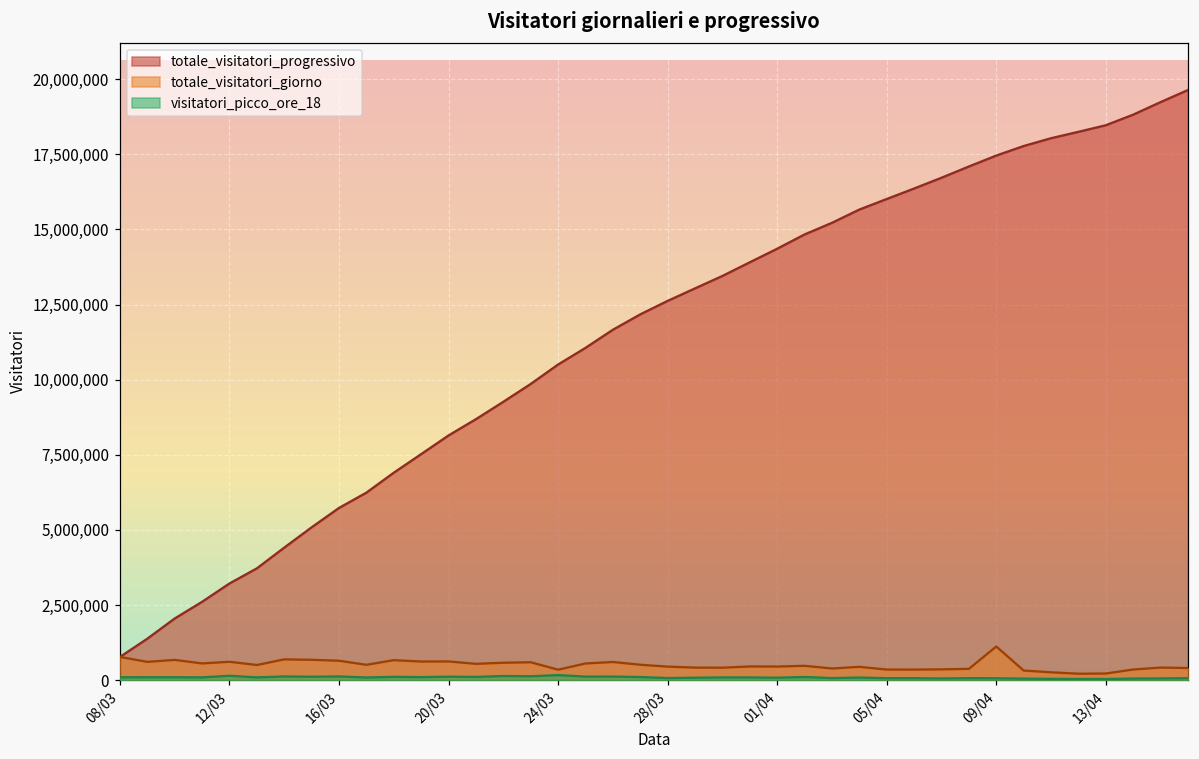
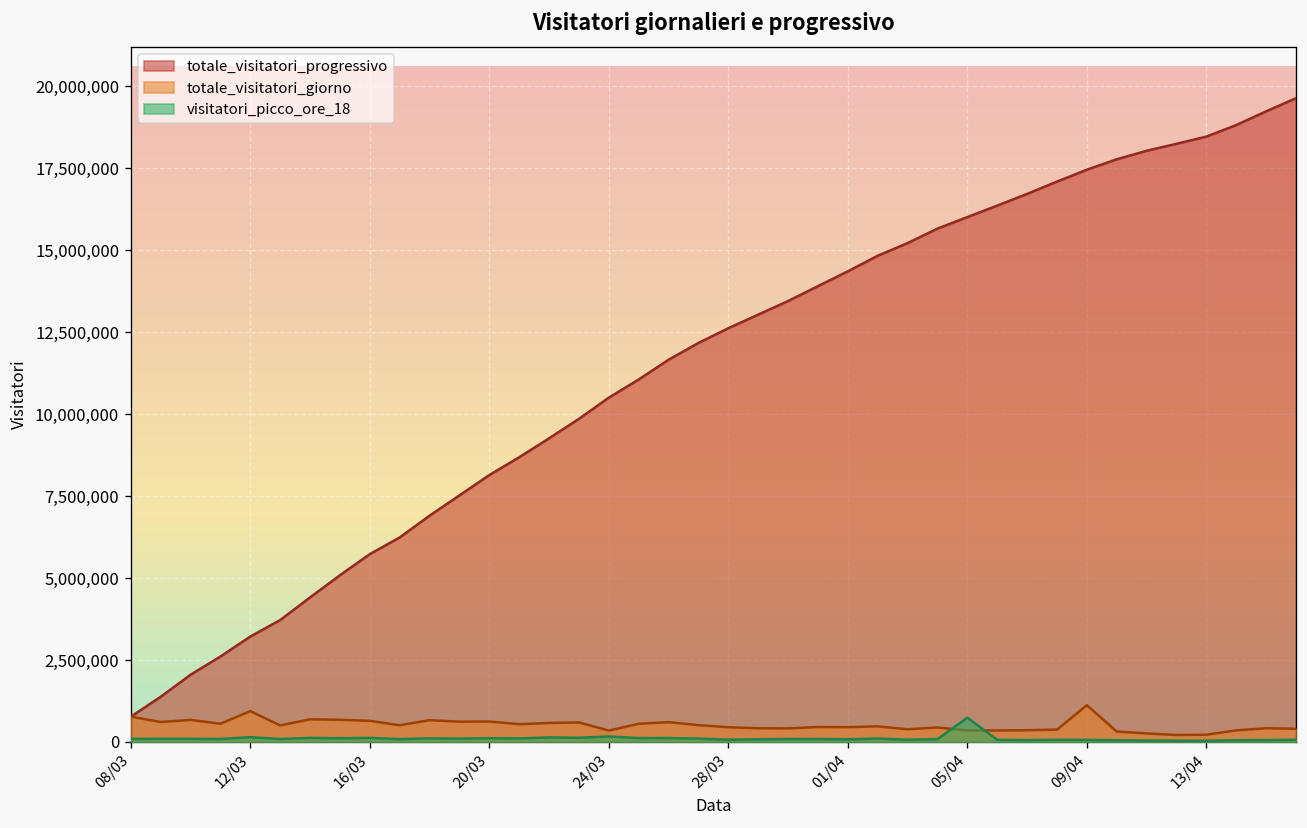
totale_visitatori_giorno, 12/03: 600,000 -> 900,000
visitatori_picco_ore_18, 05/04: 100,000 -> 700,000
